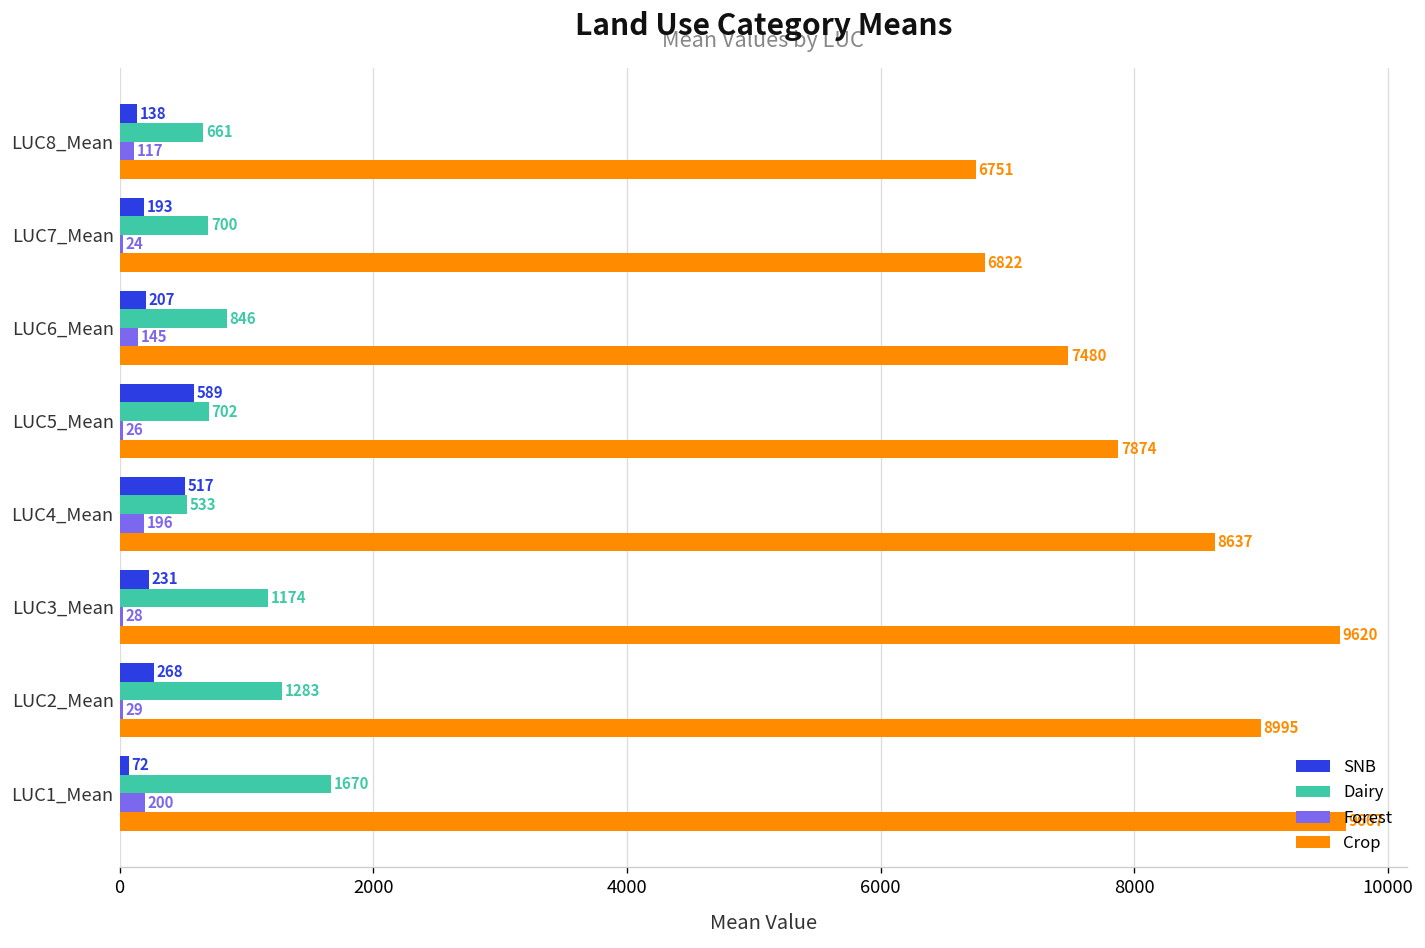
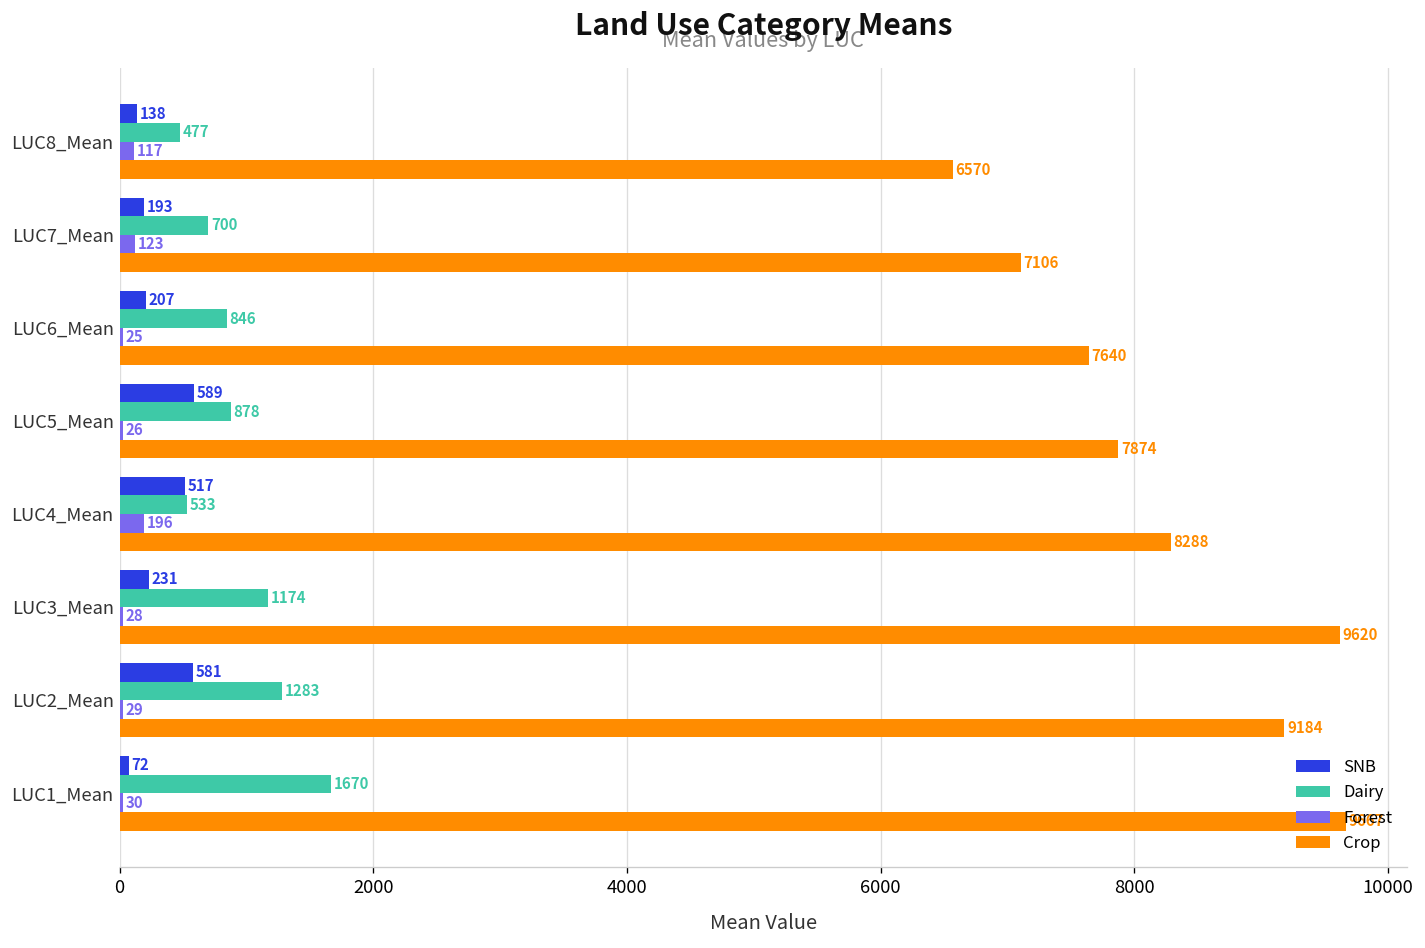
Dairy, LUC8_Mean: 661 -> 477
Crop, LUC8_Mean: 6751 -> 6570
Forest, LUC7_Mean: 24 -> 123
Crop, LUC7_Mean: 6822 -> 7106
Forest, LUC6_Mean: 145 -> 25
Crop, LUC6_Mean: 7480 -> 7640
Dairy, LUC5_Mean: 702 -> 878
Crop, LUC4_Mean: 8637 -> 8288
SNB, LUC2_Mean: 268 -> 581
Crop, LUC2_Mean: 8995 -> 9184
Forest, LUC1_Mean: 200 -> 30
